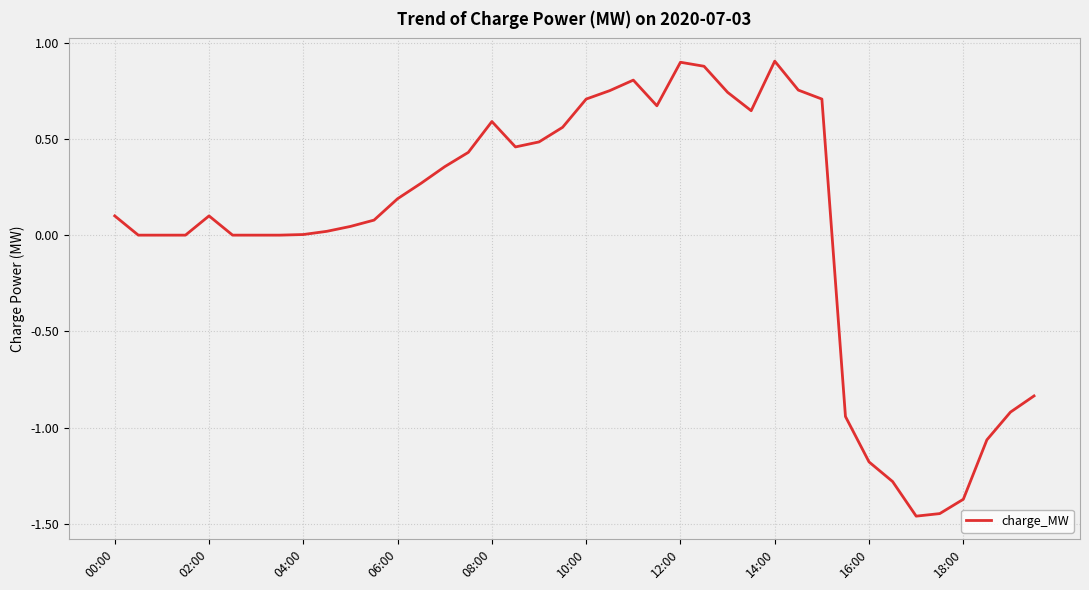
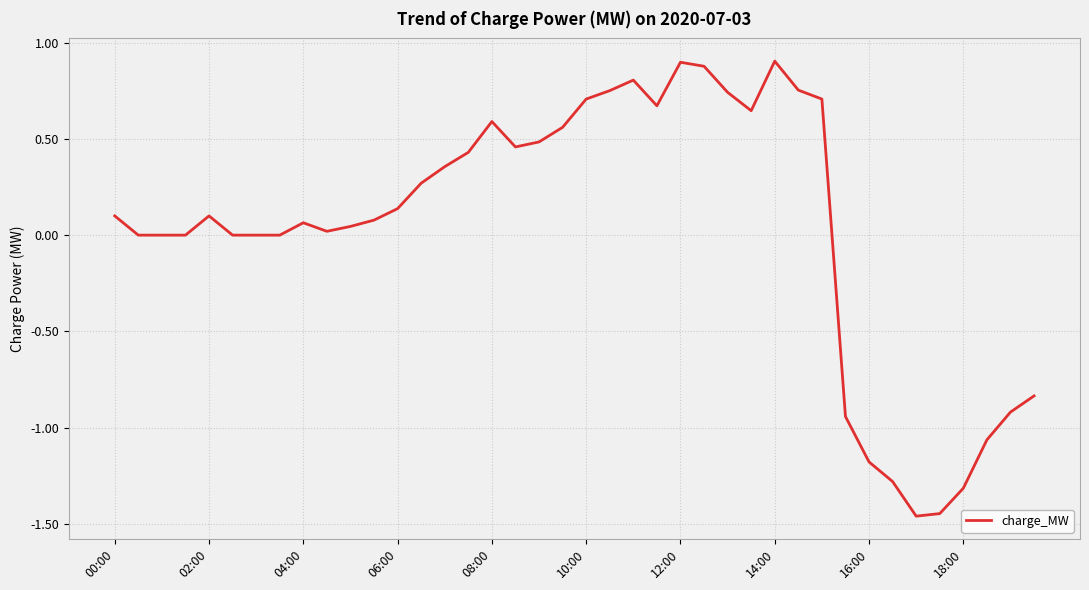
04:00: 0.00 -> 0.06
06:00: 0.19 -> 0.14
18:00: -1.37 -> -1.31
